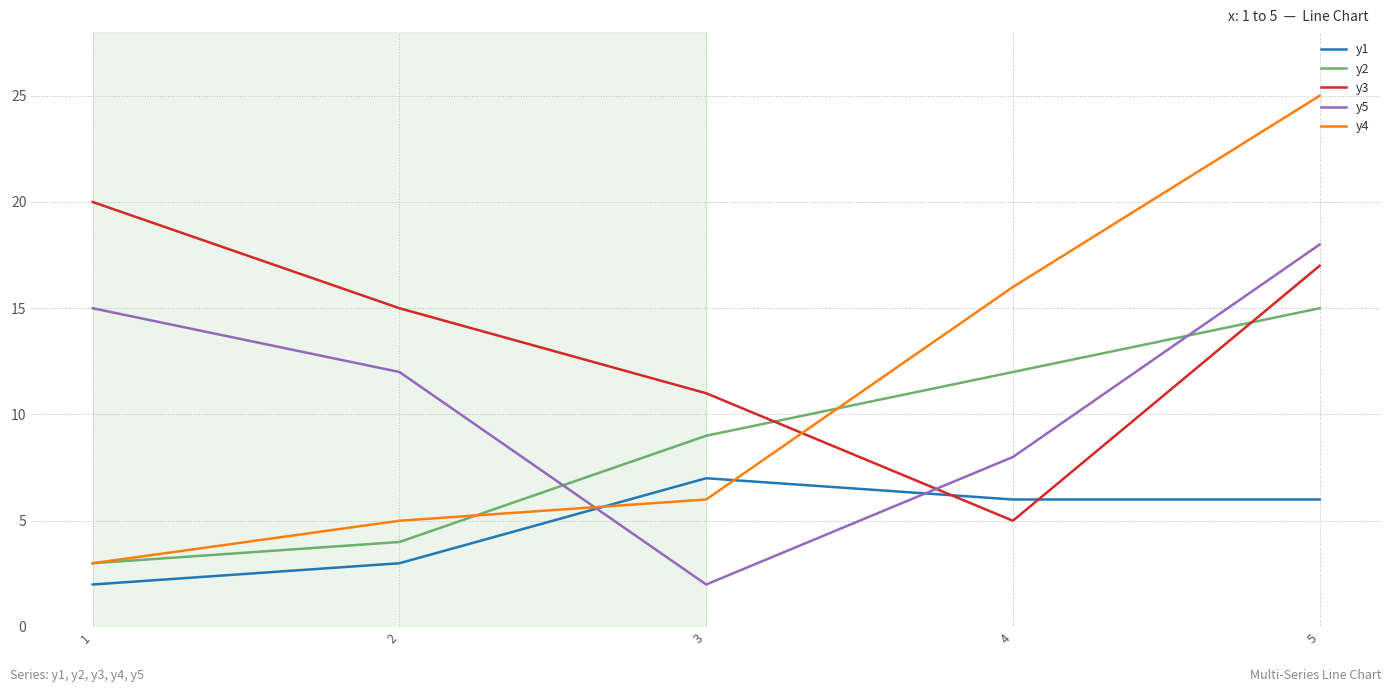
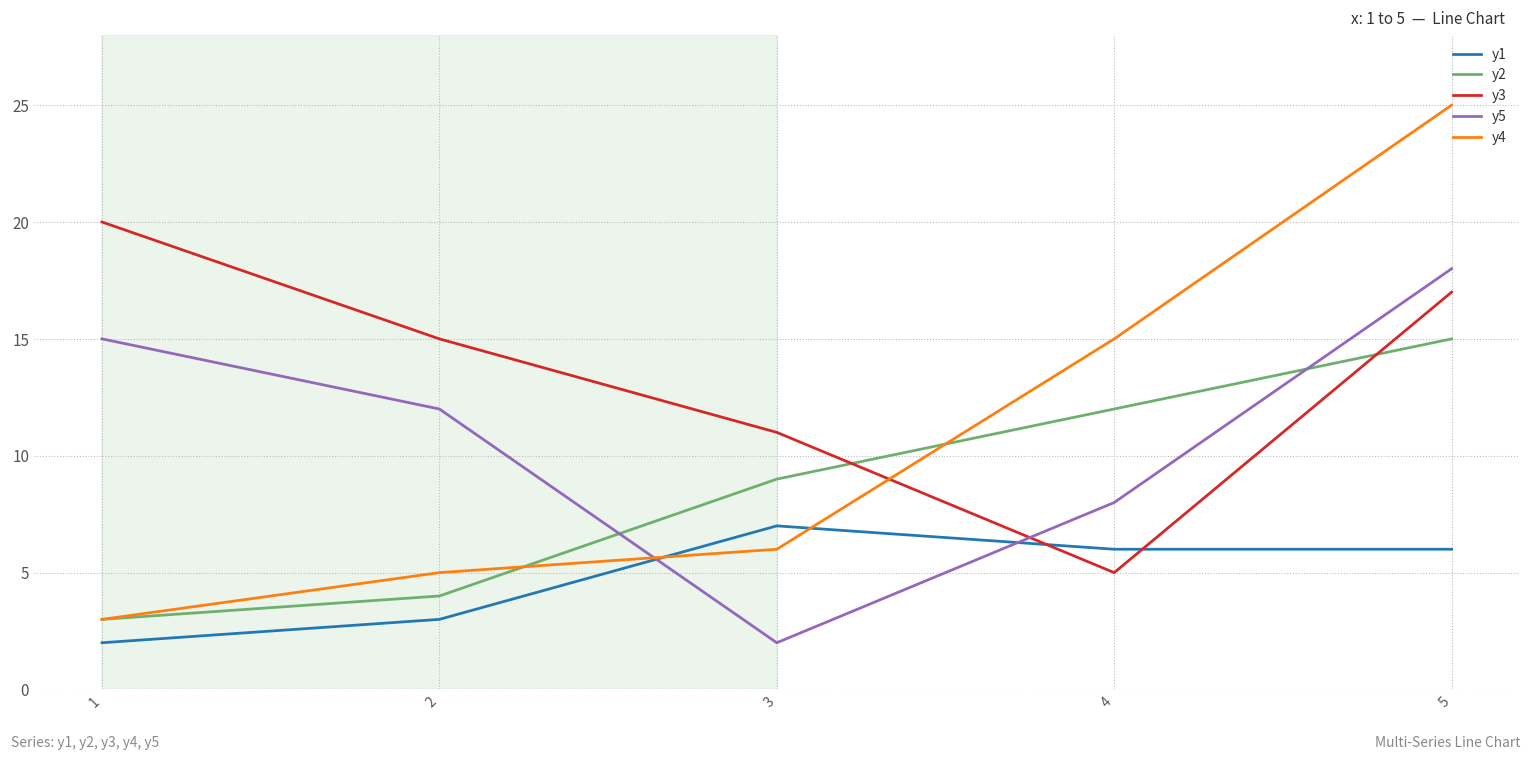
y4, 4: 16 -> 15
